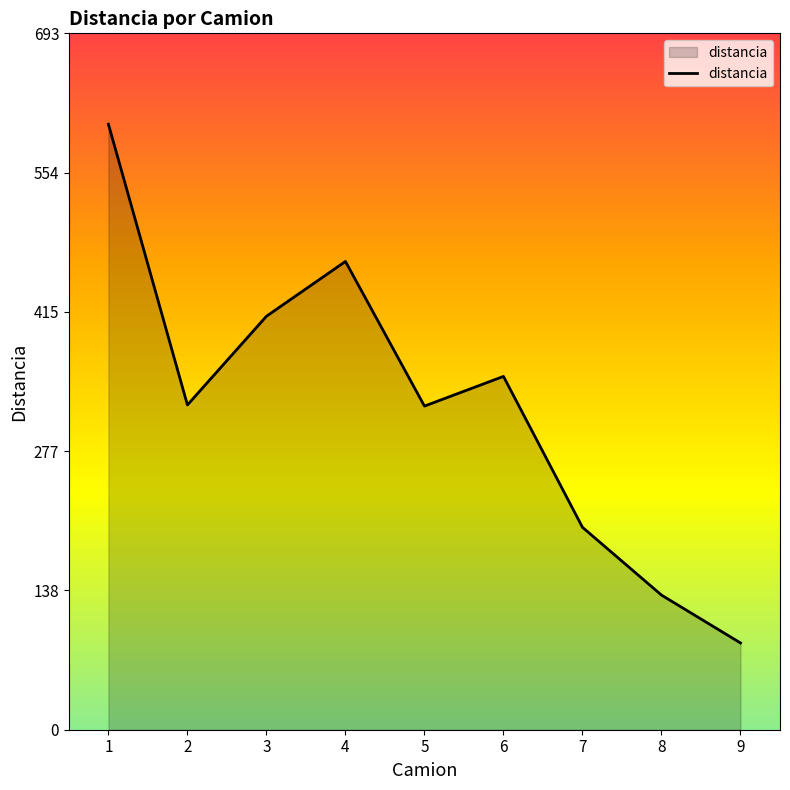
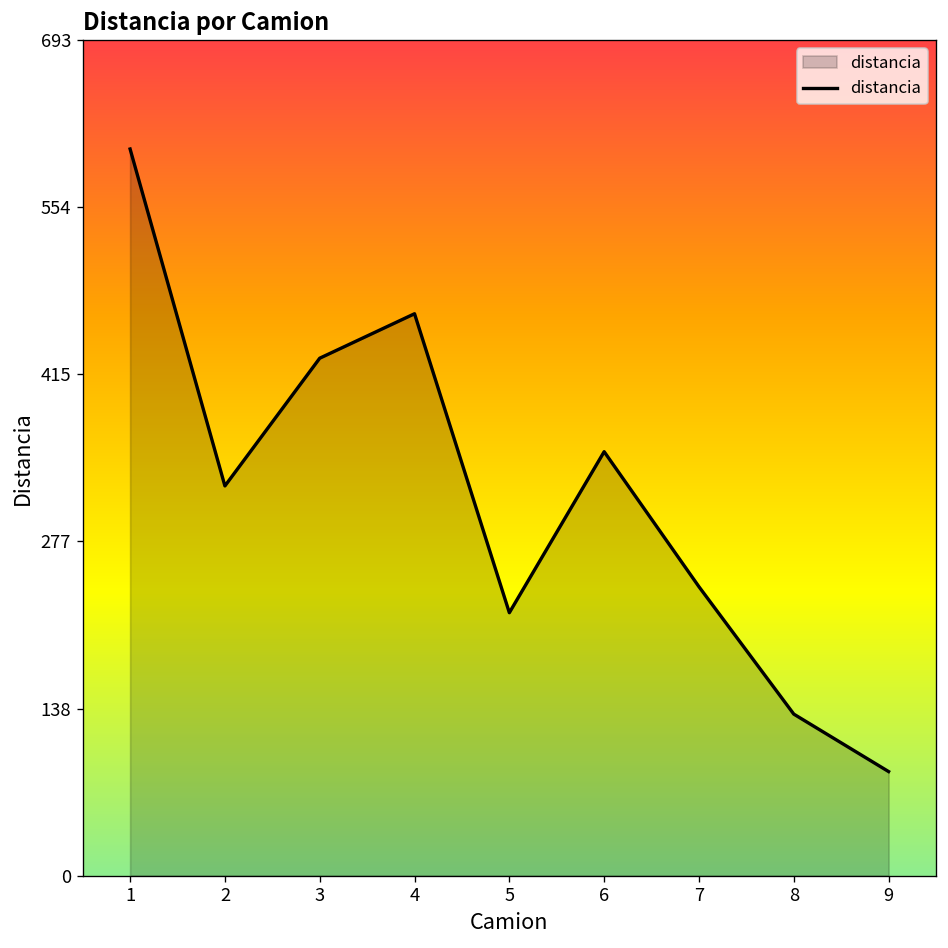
3: 411 -> 429
5: 322 -> 218
7: 201 -> 240
